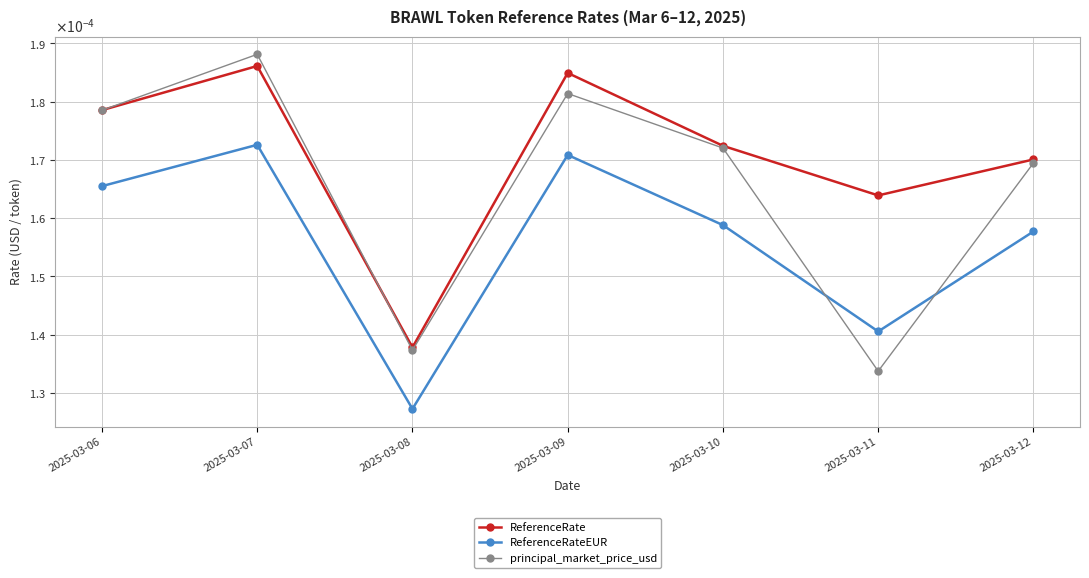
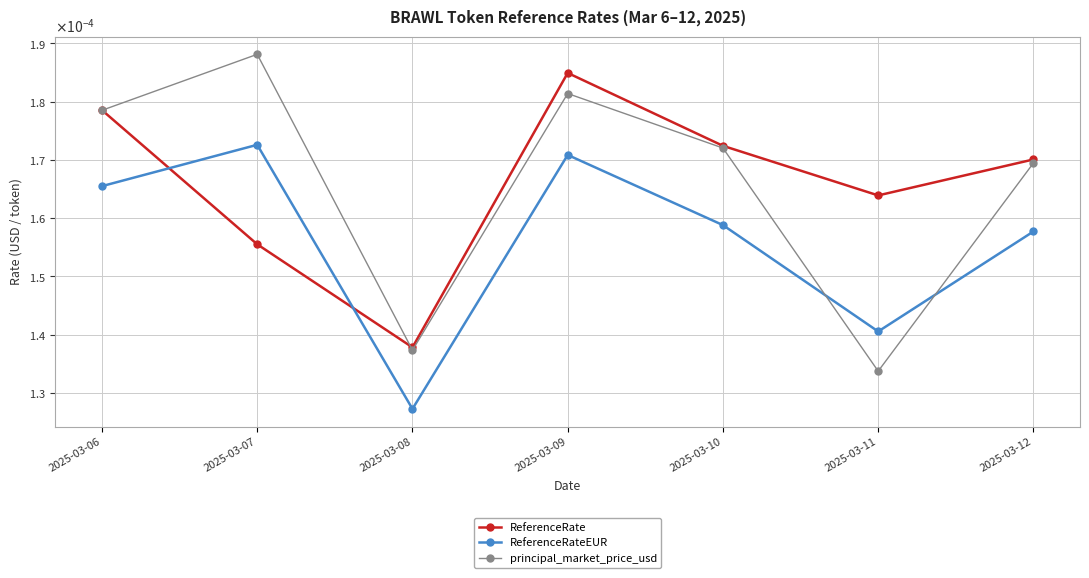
ReferenceRate, 2025-03-07: 0.000186 -> 0.000156
